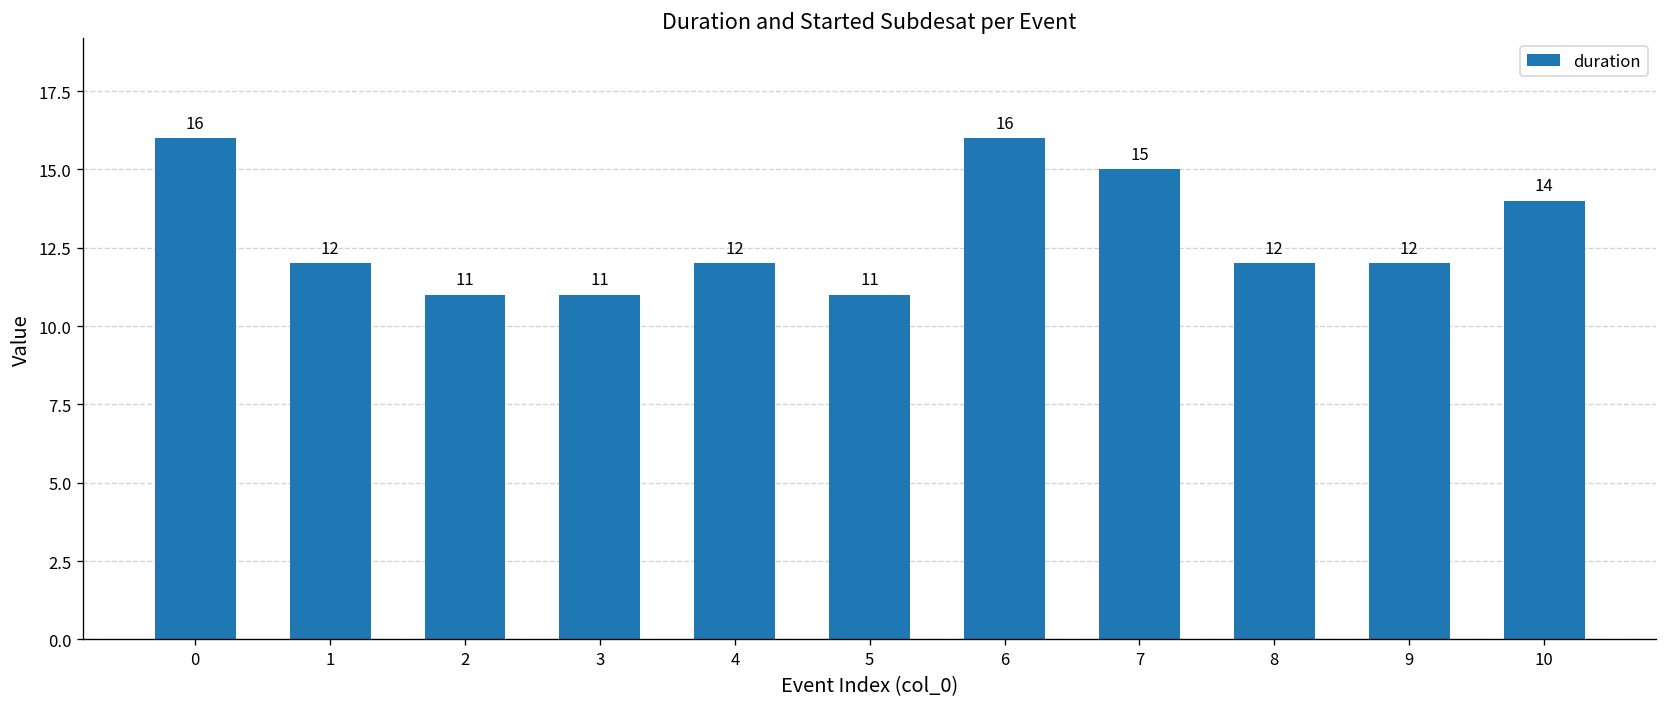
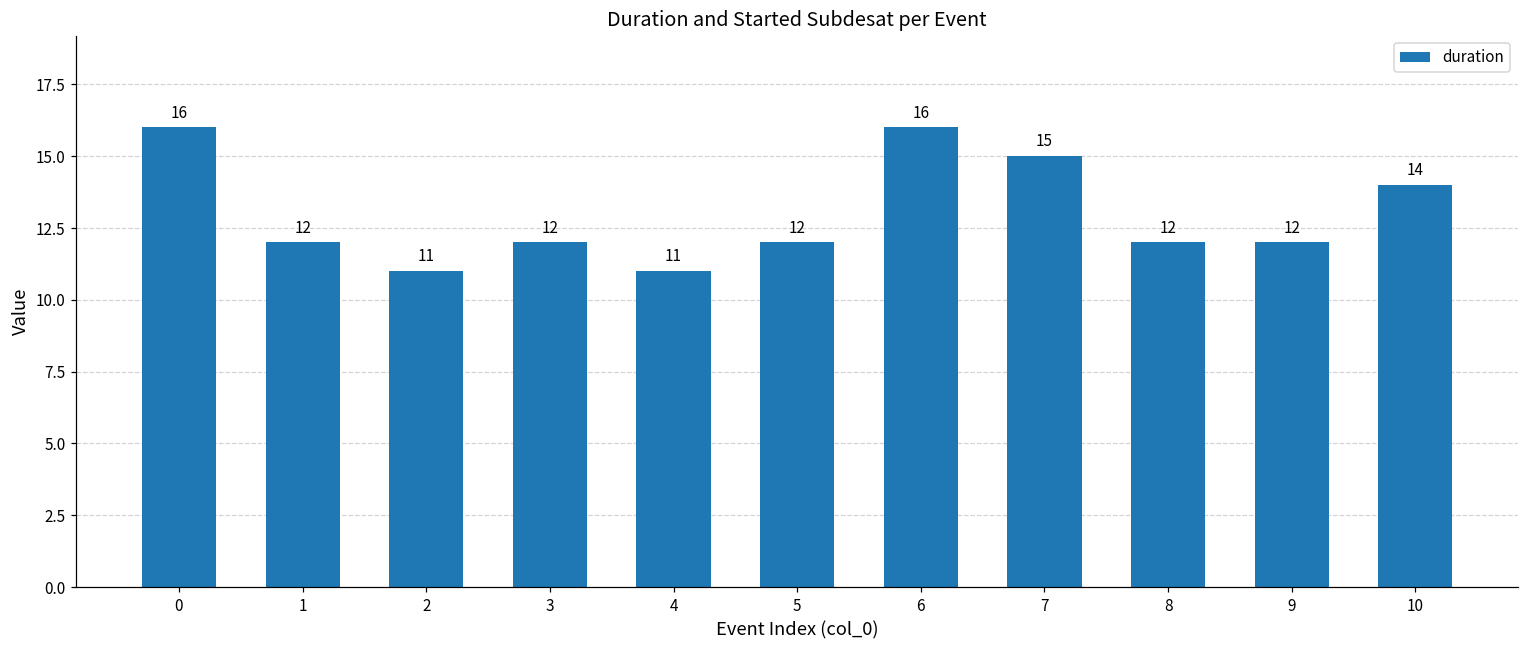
3: 11 -> 12
4: 12 -> 11
5: 11 -> 12
